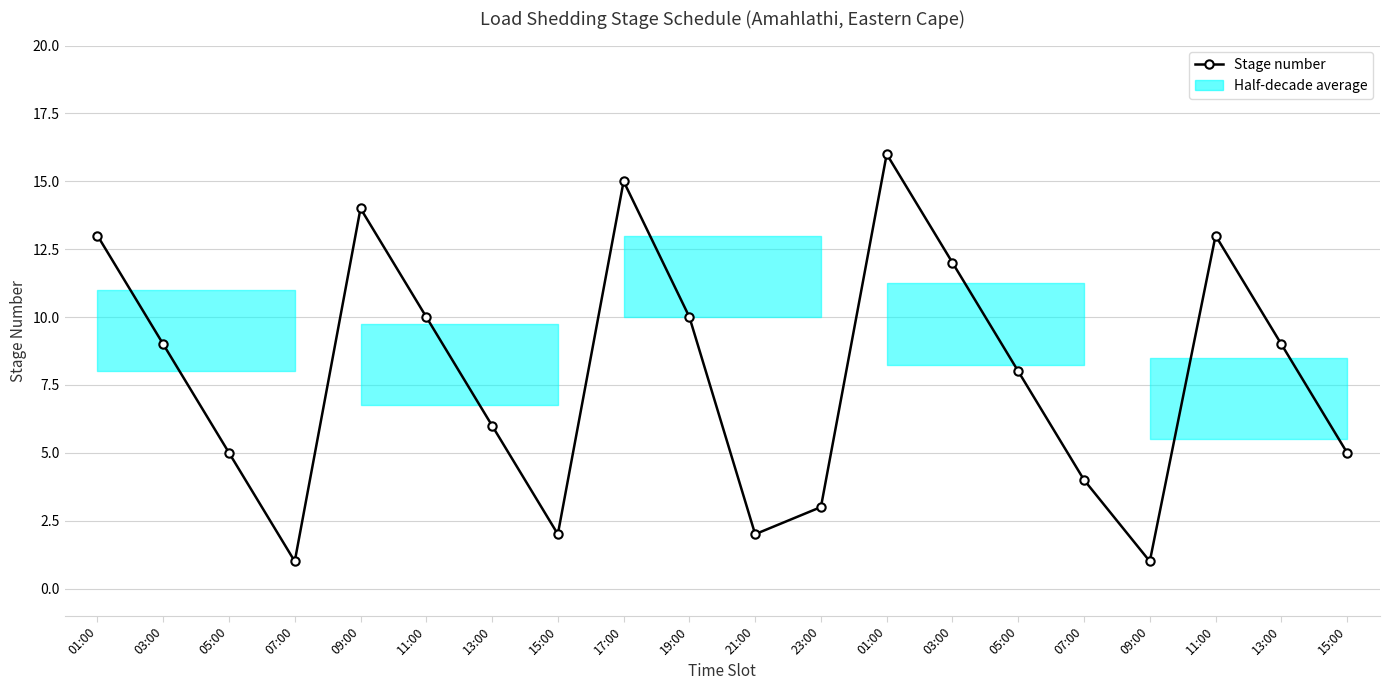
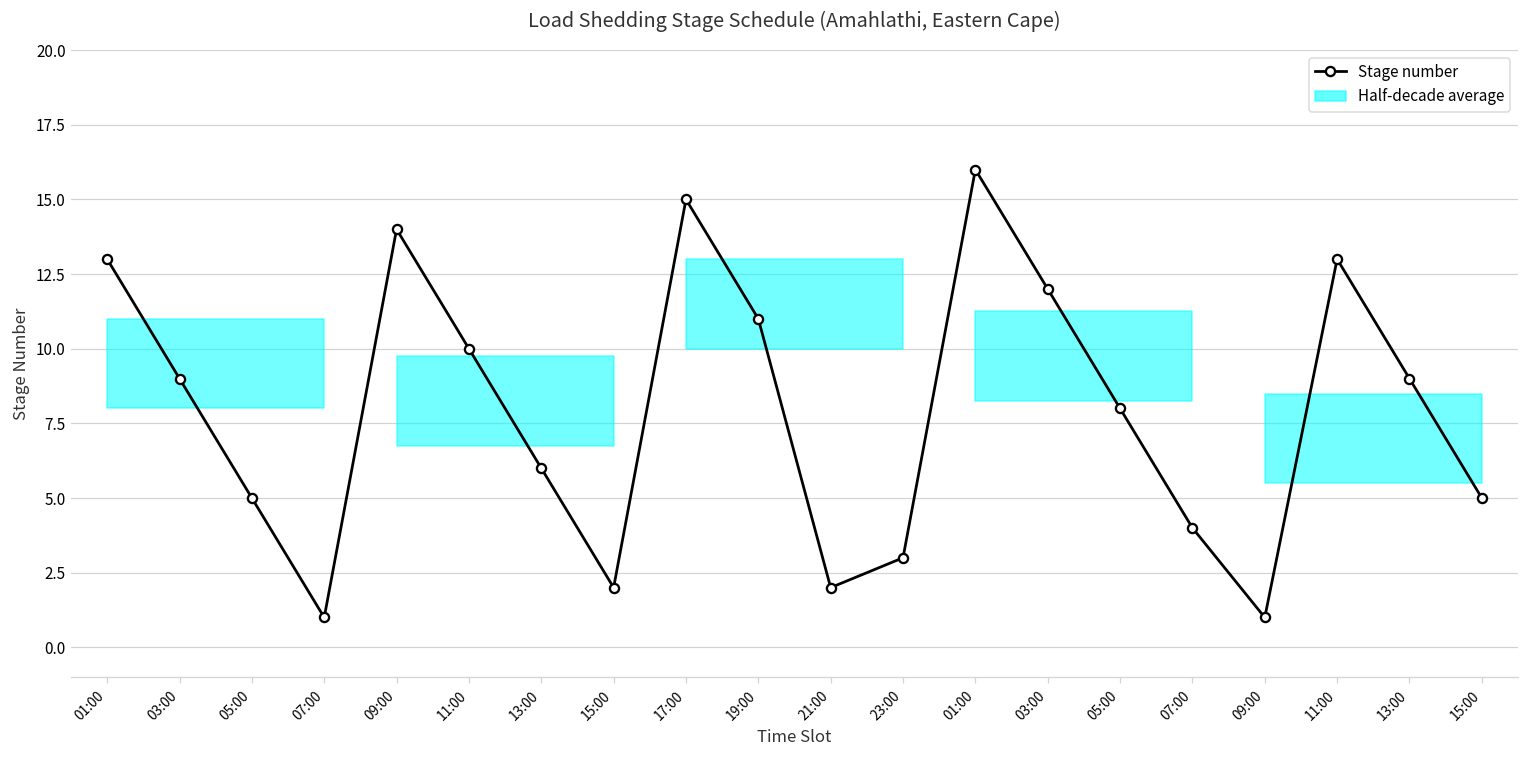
Stage number, 19:00: 10 -> 11
